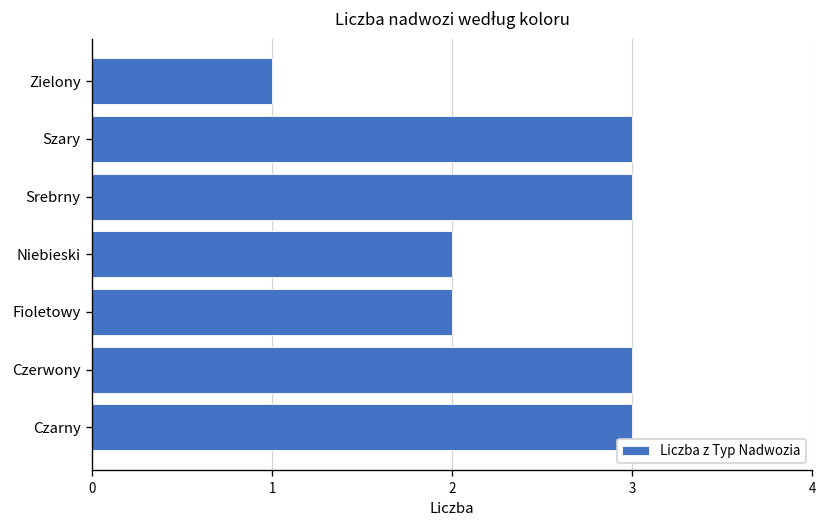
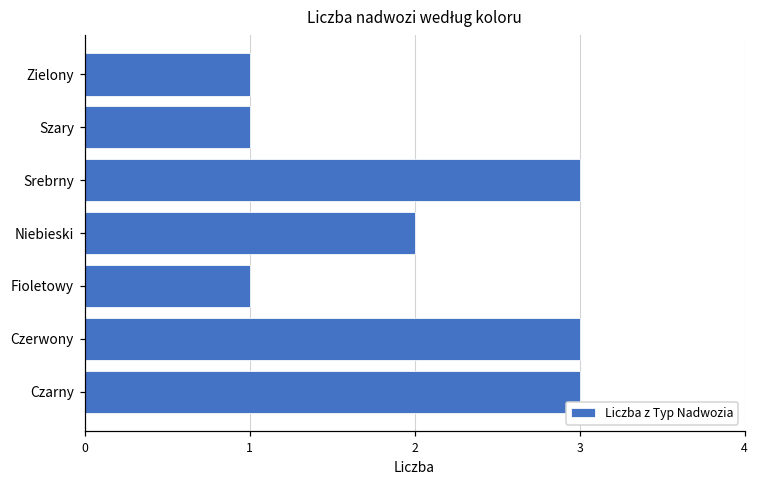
Szary: 3 -> 1
Fioletowy: 2 -> 1
